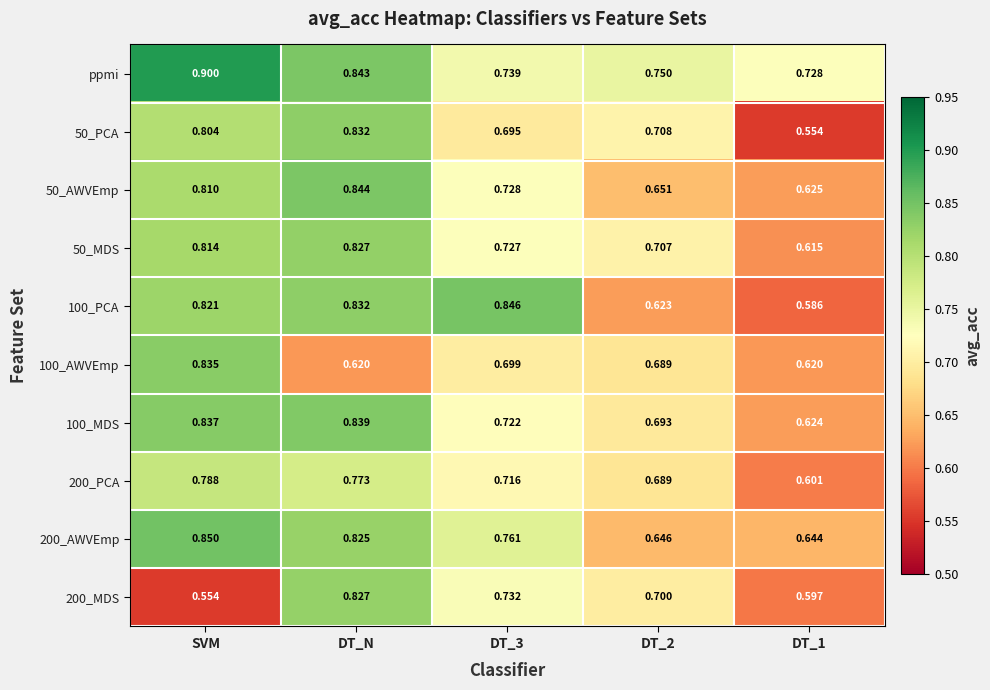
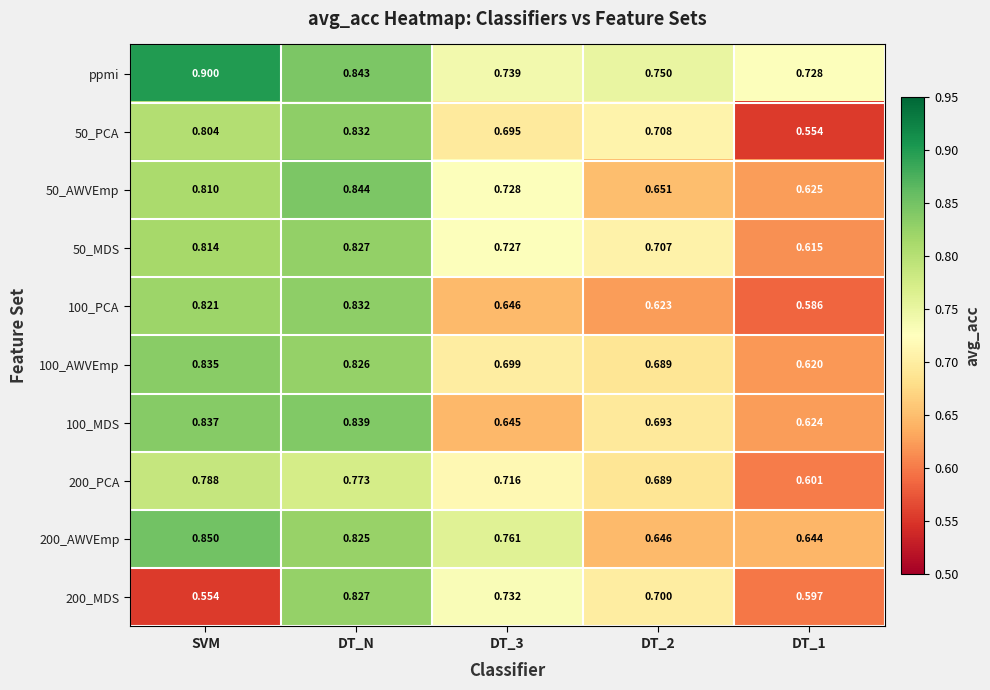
100_PCA, DT_3: 0.846 -> 0.646
100_AWVEmp, DT_N: 0.620 -> 0.826
100_MDS, DT_3: 0.722 -> 0.645
